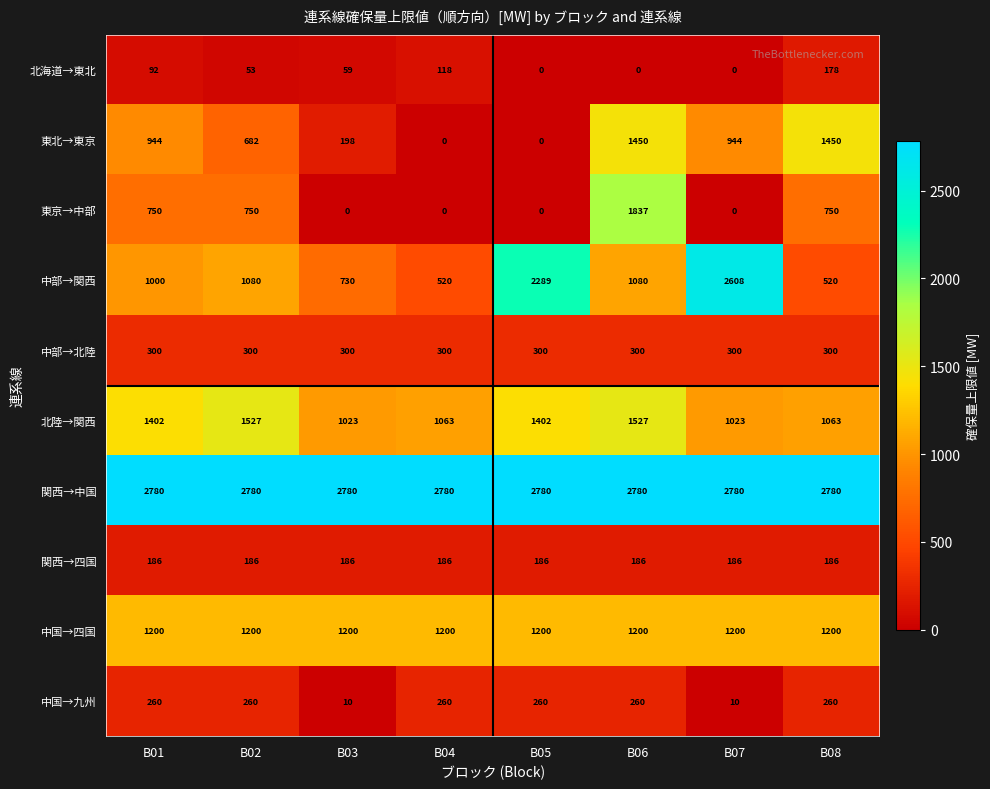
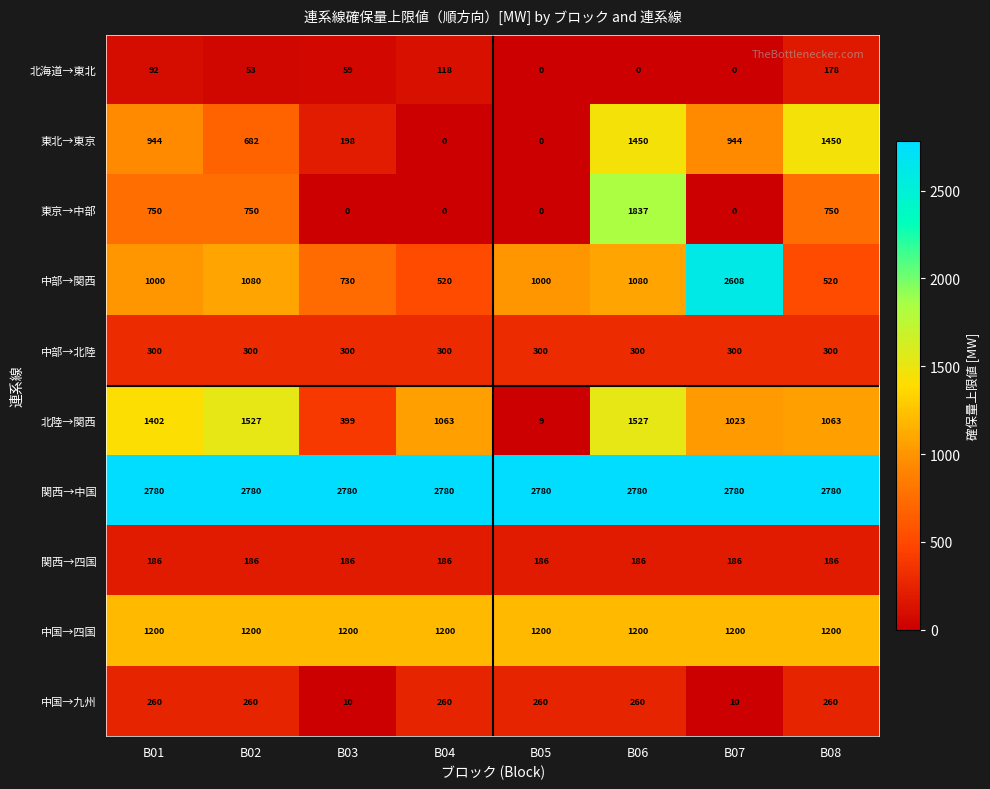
中部→関西, B05: 2289 -> 1000
北陸→関西, B03: 1023 -> 399
北陸→関西, B05: 1402 -> 9
